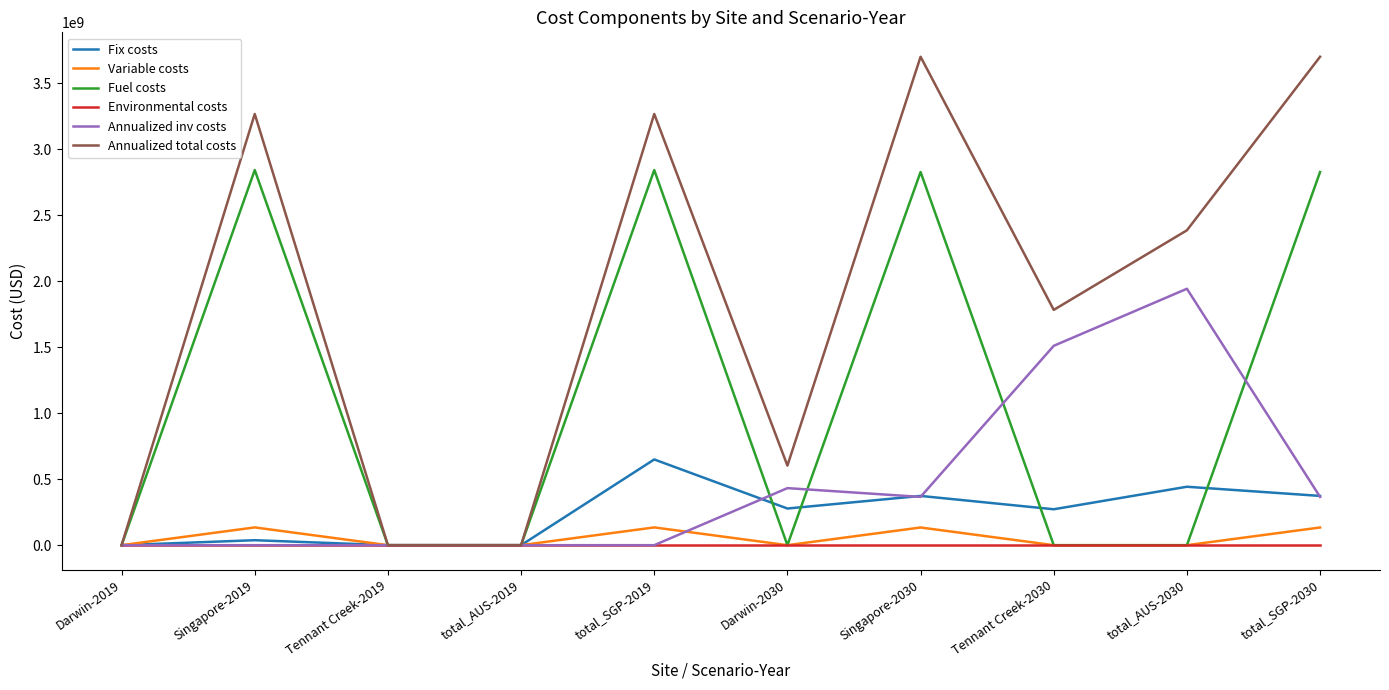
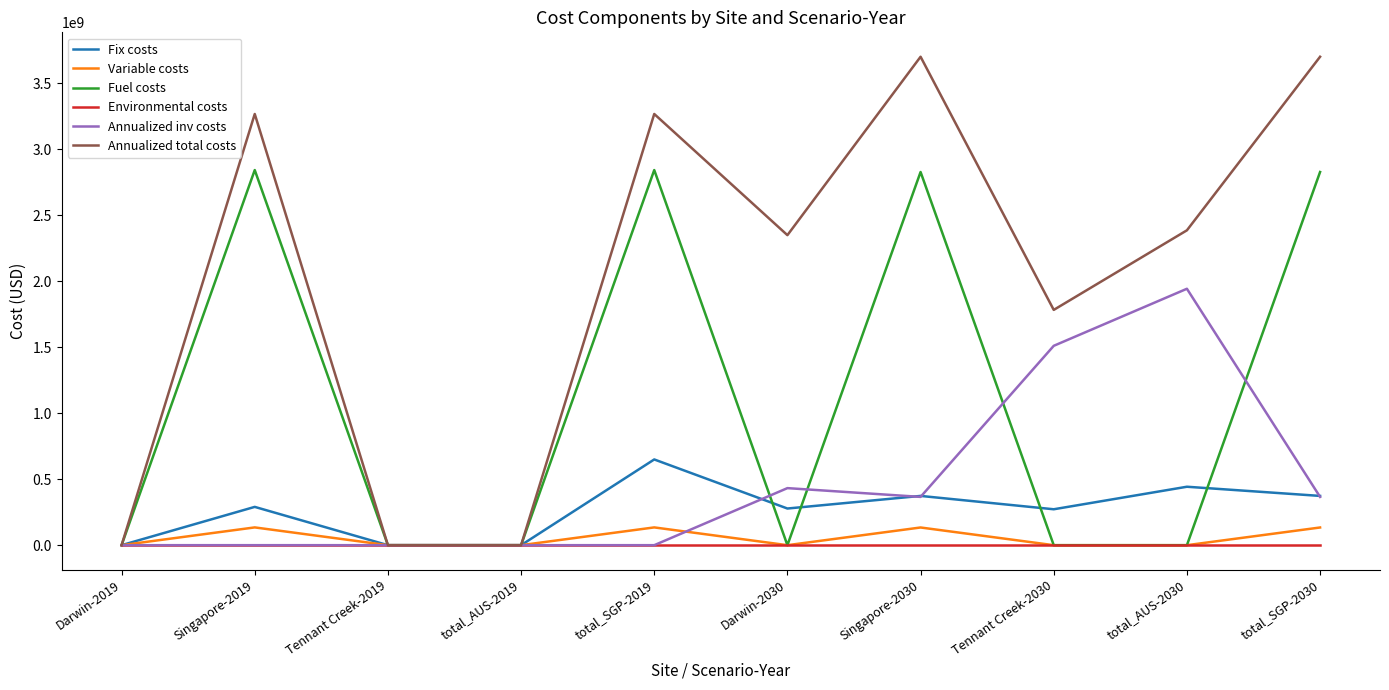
Fix costs, Singapore-2019: 40000000 -> 290000000
Annualized total costs, Darwin-2030: 600000000 -> 2350000000
